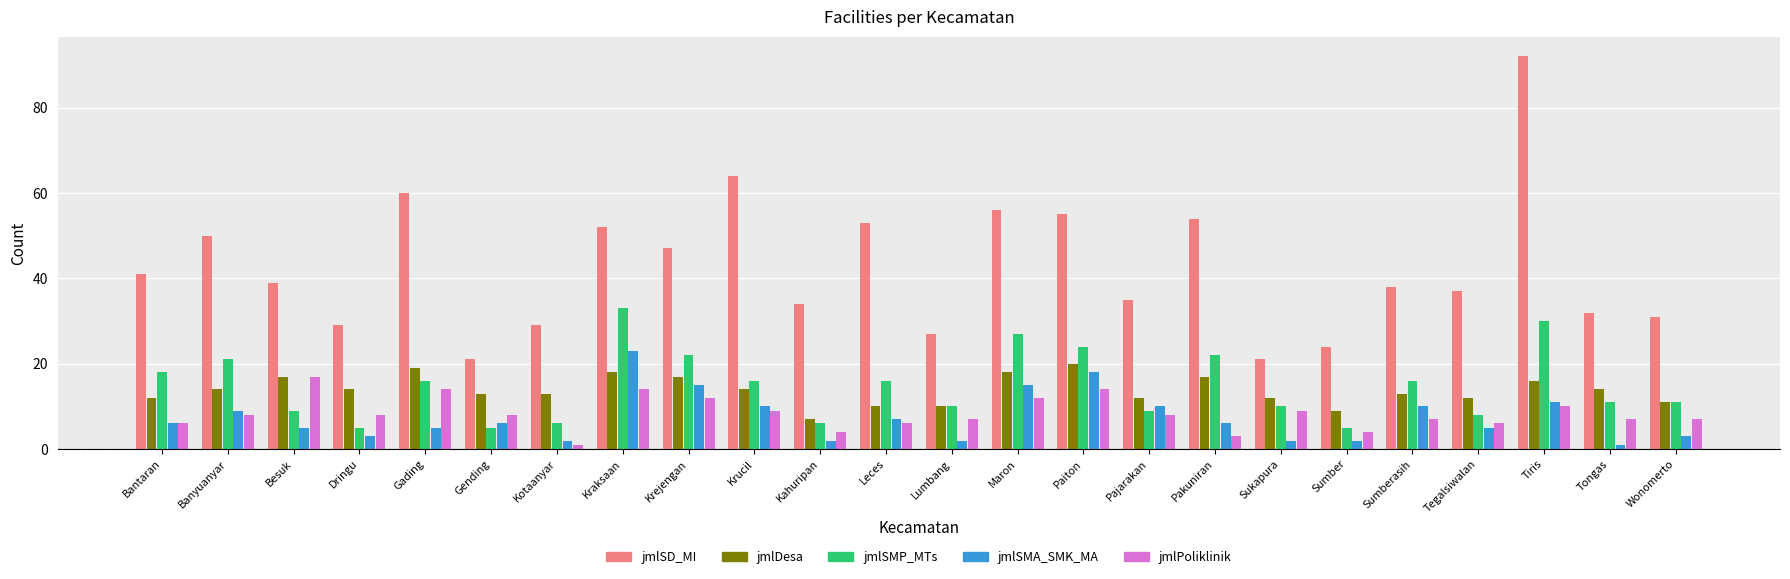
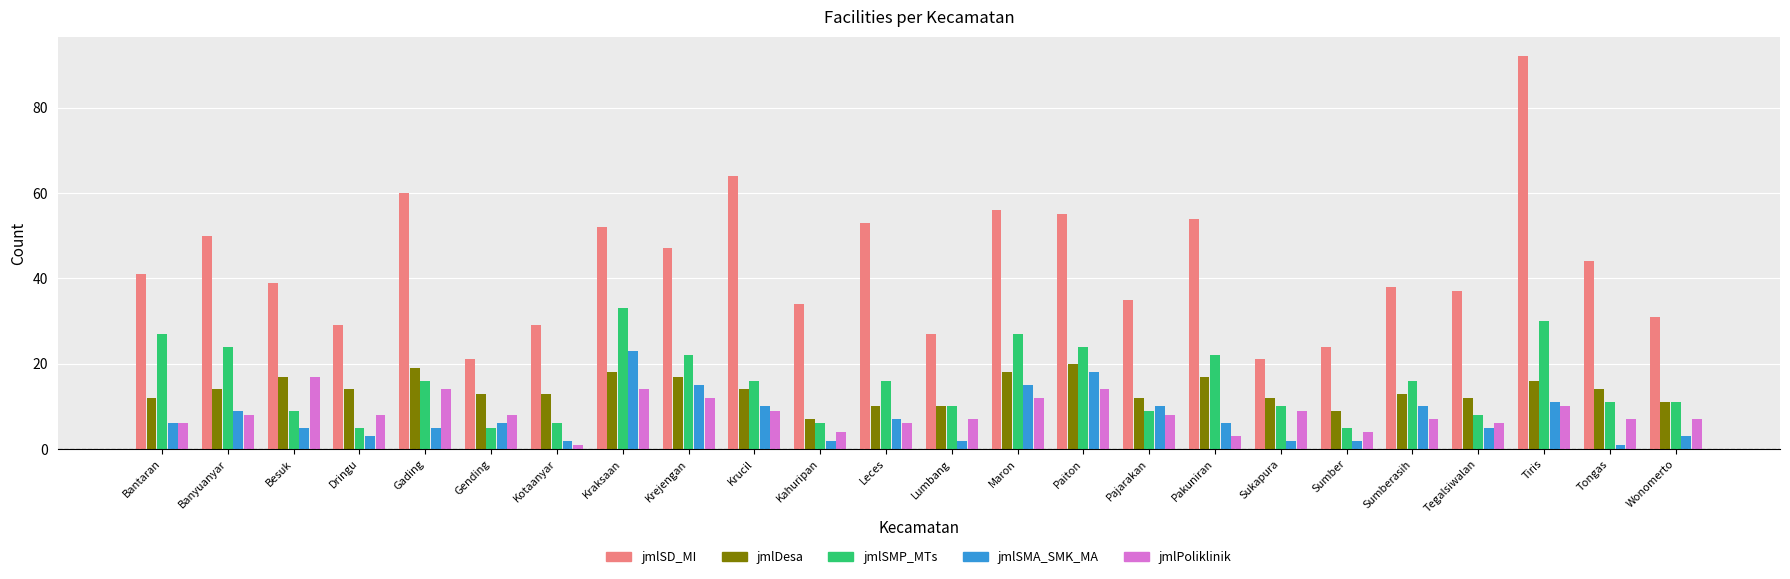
jmlSMP_MTs, Bantaran: 18 -> 27
jmlSMP_MTs, Banyuanyar: 21 -> 24
jmlSD_MI, Tongas: 32 -> 44
